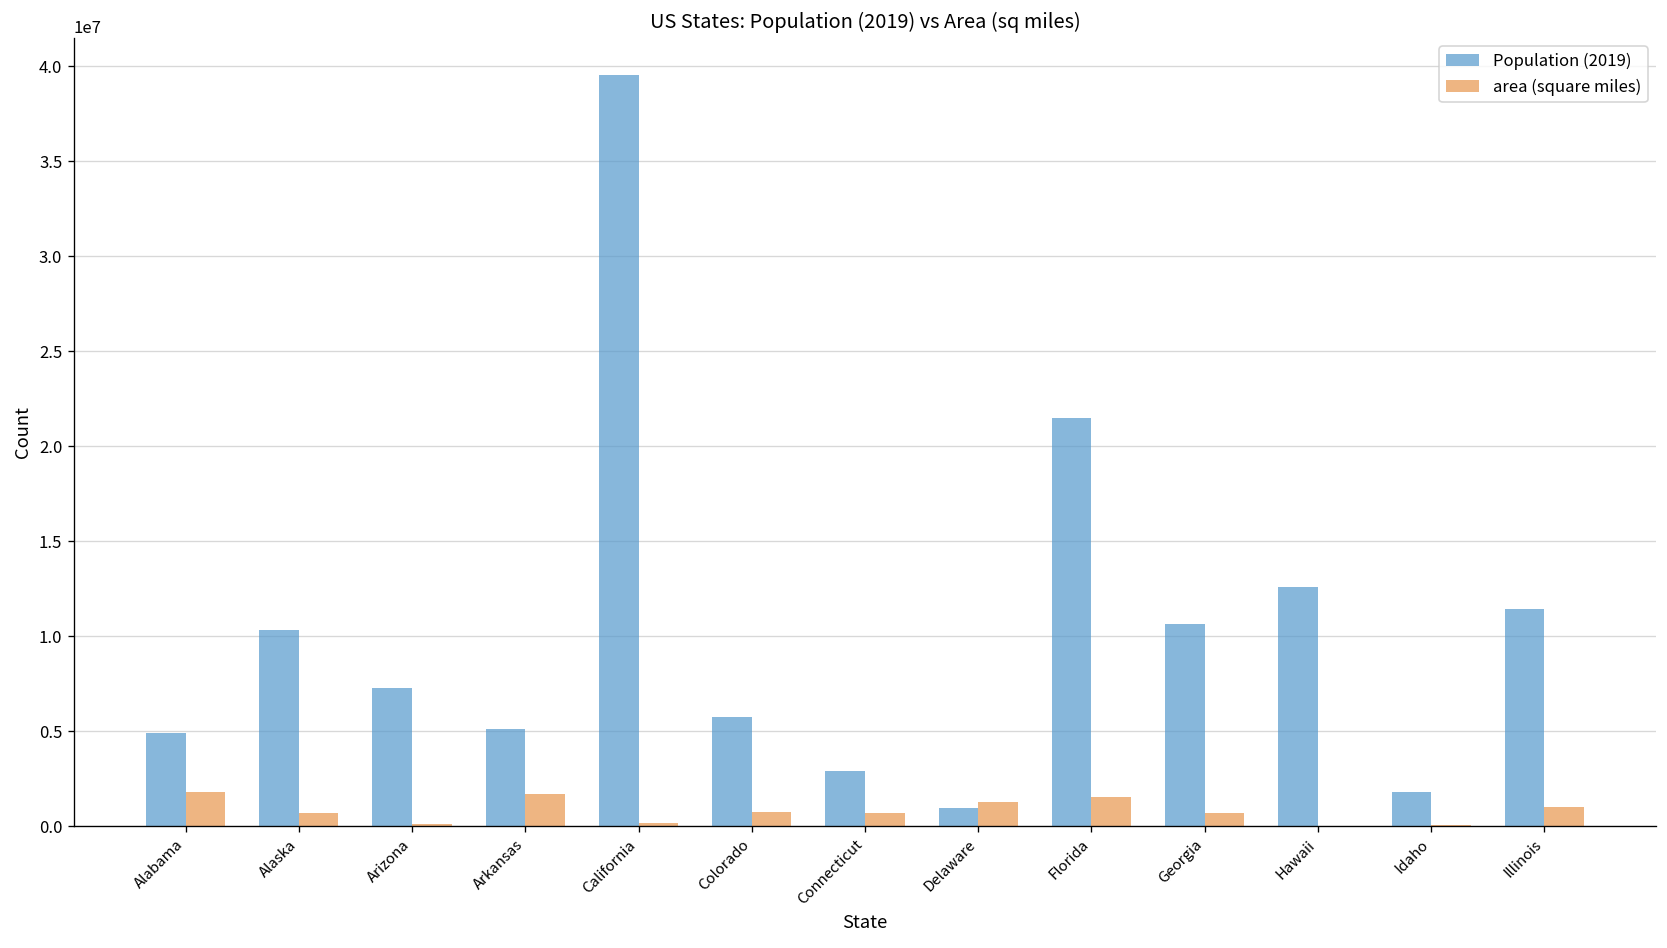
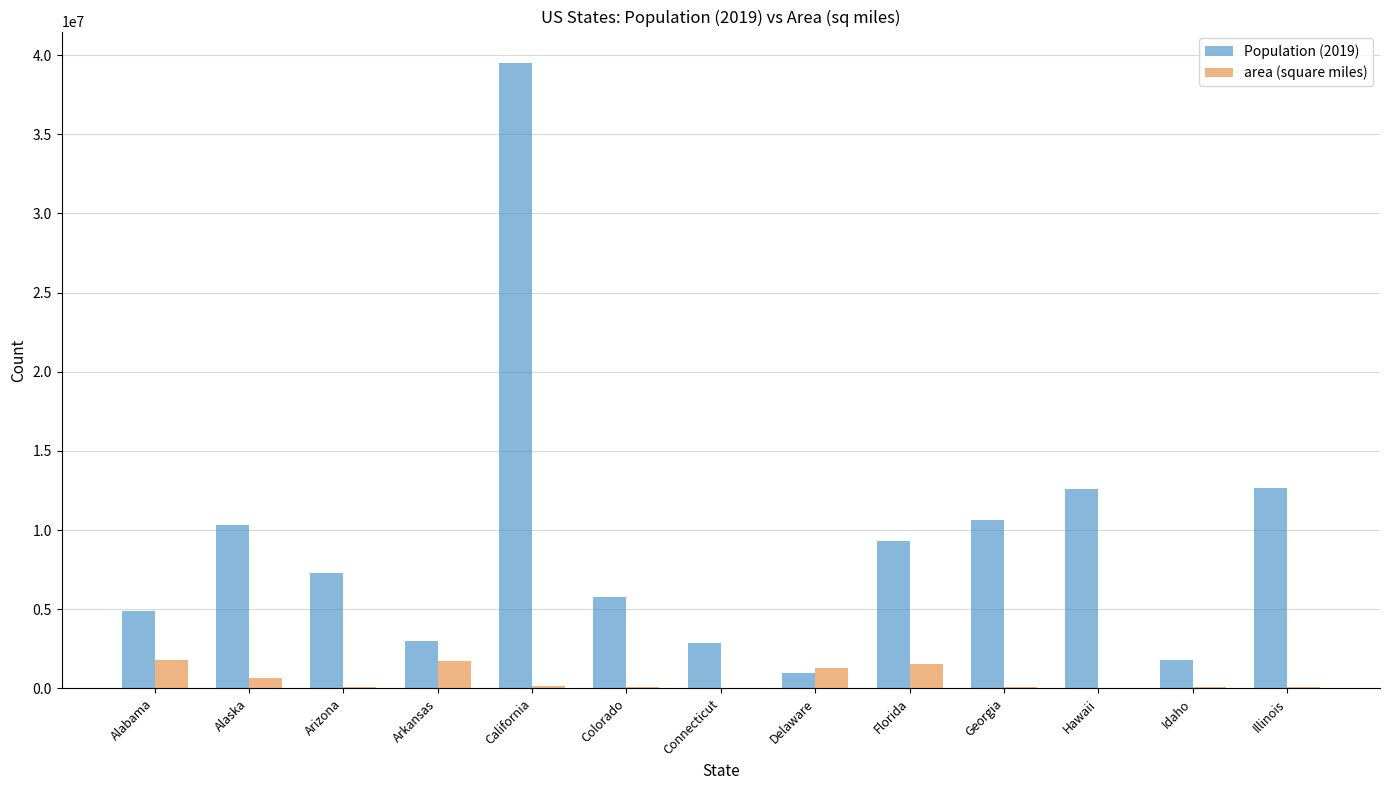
Population (2019), Arkansas: 5100000 -> 3000000
area (square miles), Colorado: 700000 -> 100000
area (square miles), Connecticut: 700000 -> 0
Population (2019), Florida: 21500000 -> 9300000
area (square miles), Georgia: 700000 -> 100000
Population (2019), Illinois: 11400000 -> 12700000
area (square miles), Illinois: 1000000 -> 100000
